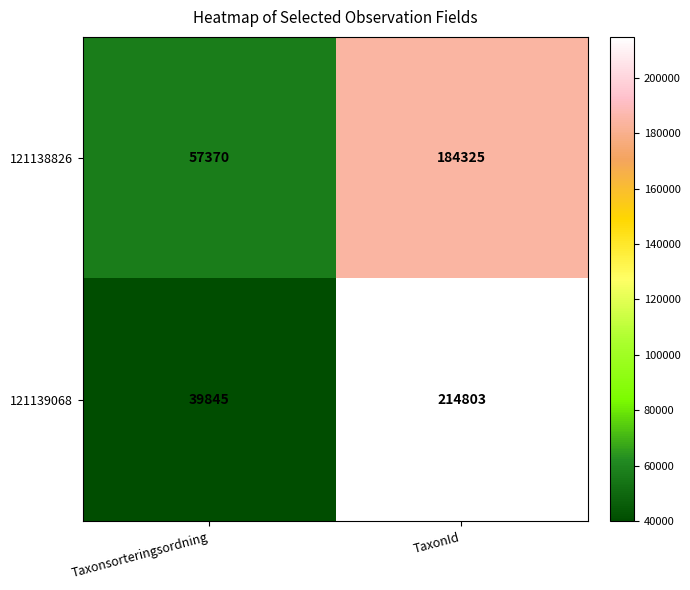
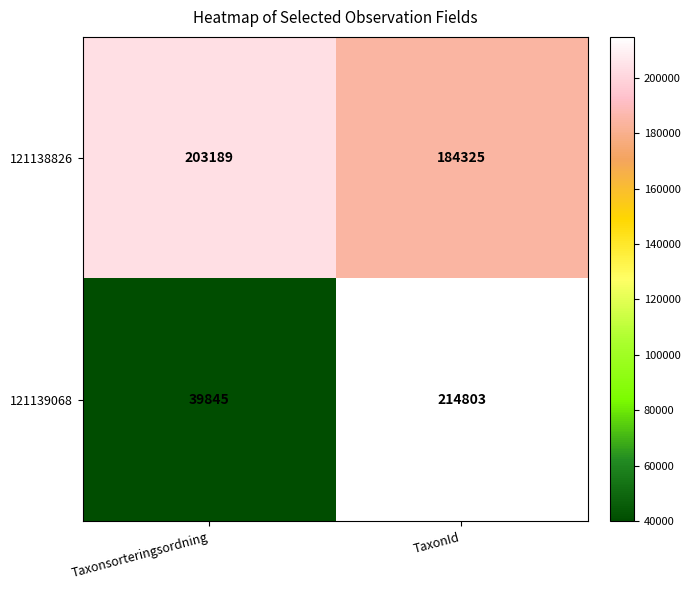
121138826, Taxonsorteringsordning: 57370 -> 203189
